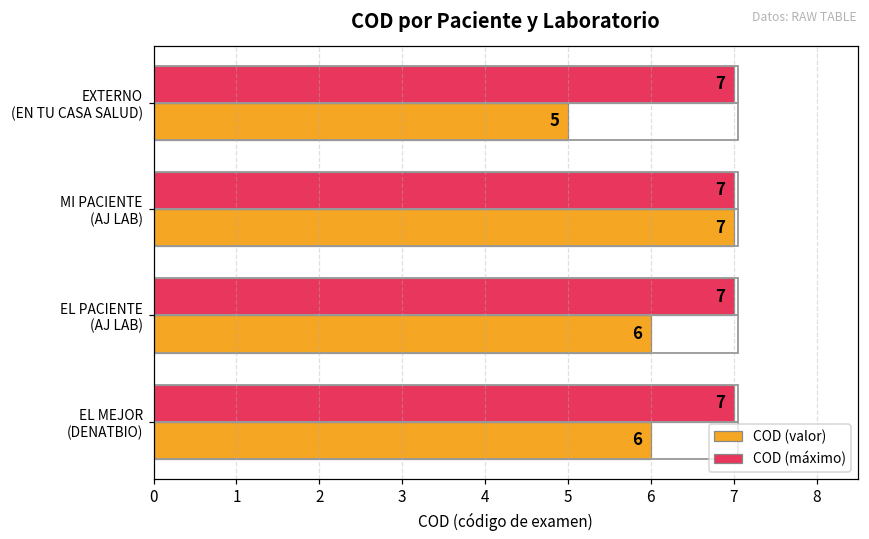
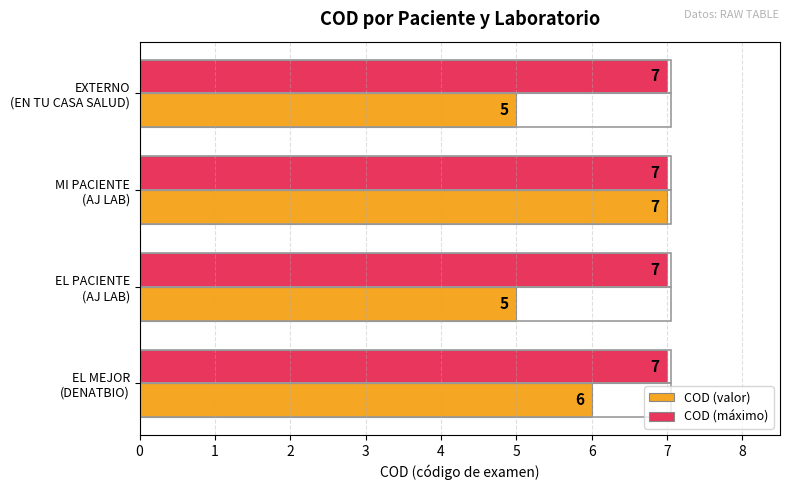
COD (valor), EL PACIENTE (AJ LAB): 6 -> 5
